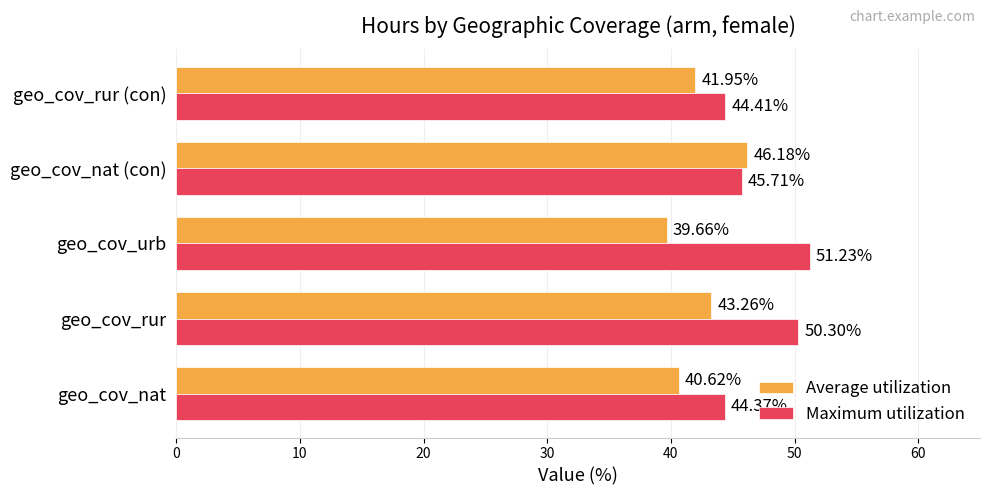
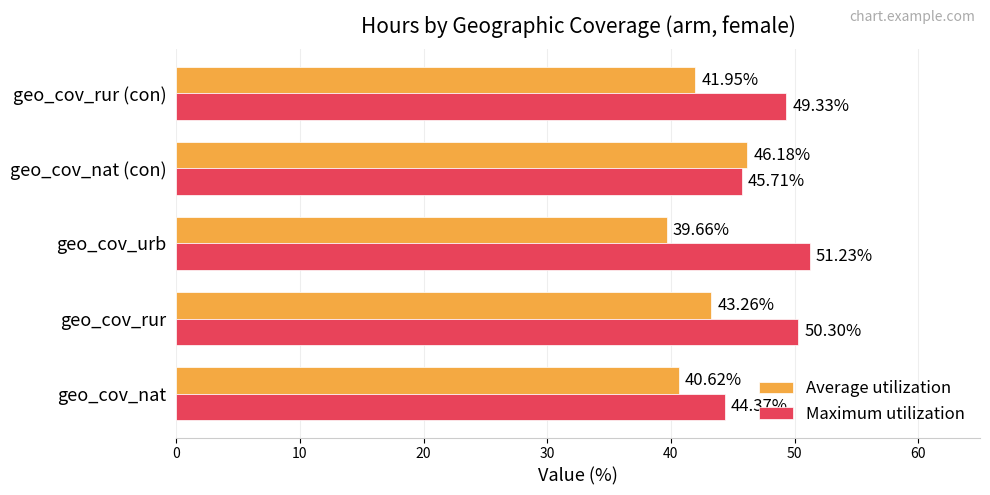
Maximum utilization, geo_cov_rur (con): 44.41% -> 49.33%
